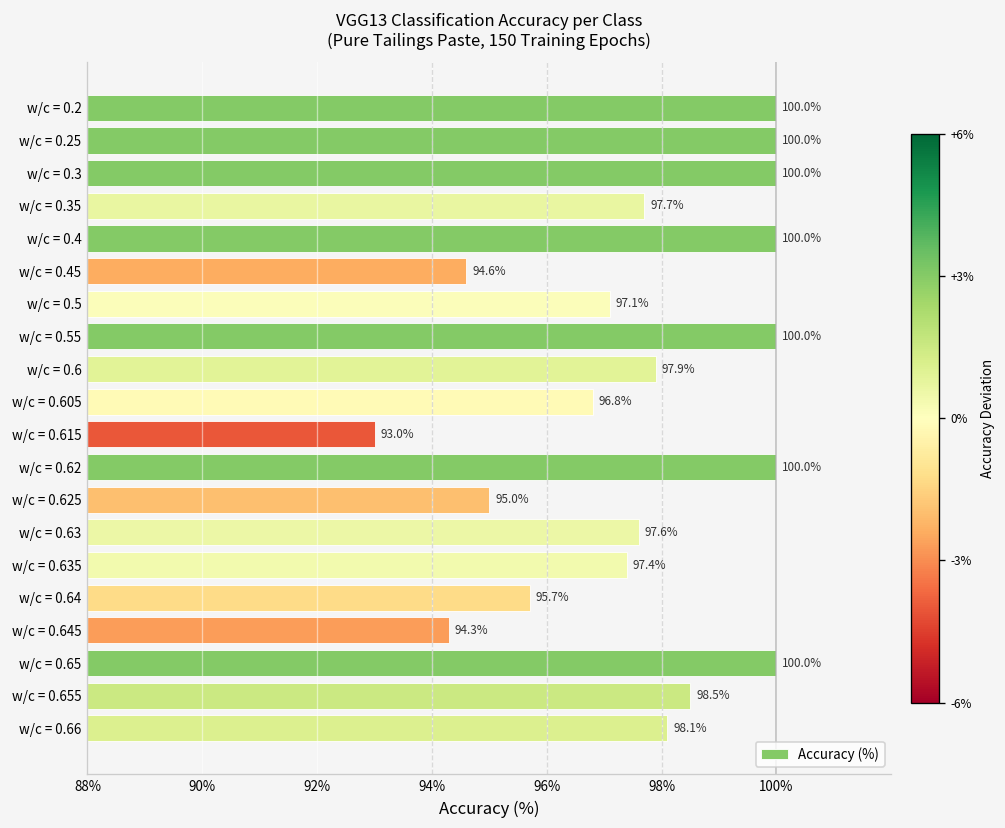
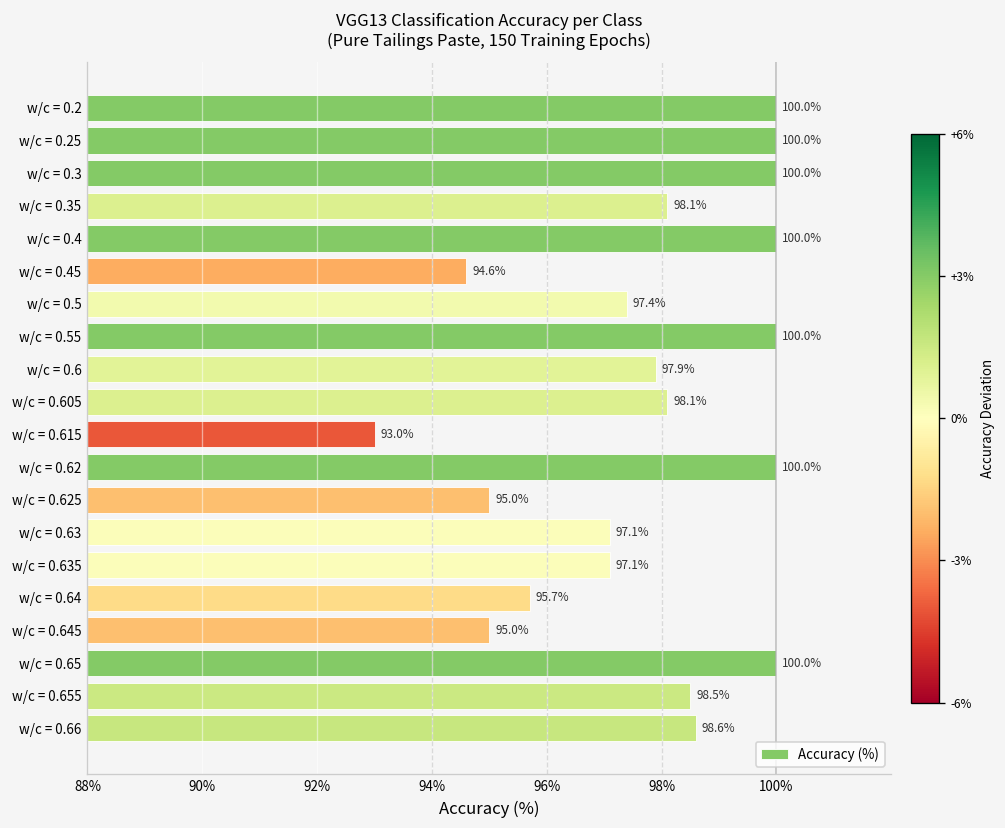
w/c = 0.35: 97.7% -> 98.1%
w/c = 0.5: 97.1% -> 97.4%
w/c = 0.605: 96.8% -> 98.1%
w/c = 0.63: 97.6% -> 97.1%
w/c = 0.635: 97.4% -> 97.1%
w/c = 0.645: 94.3% -> 95.0%
w/c = 0.66: 98.1% -> 98.6%
